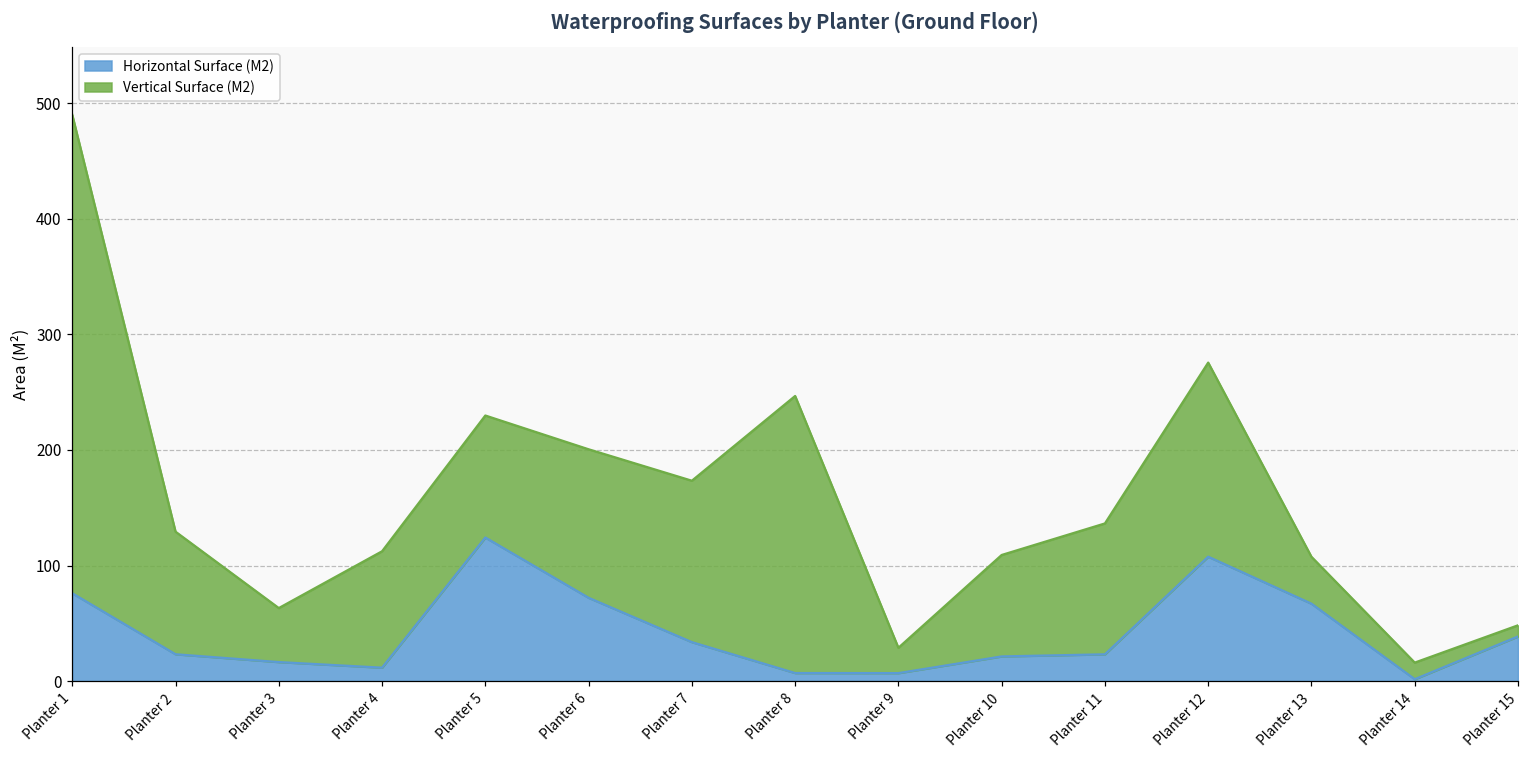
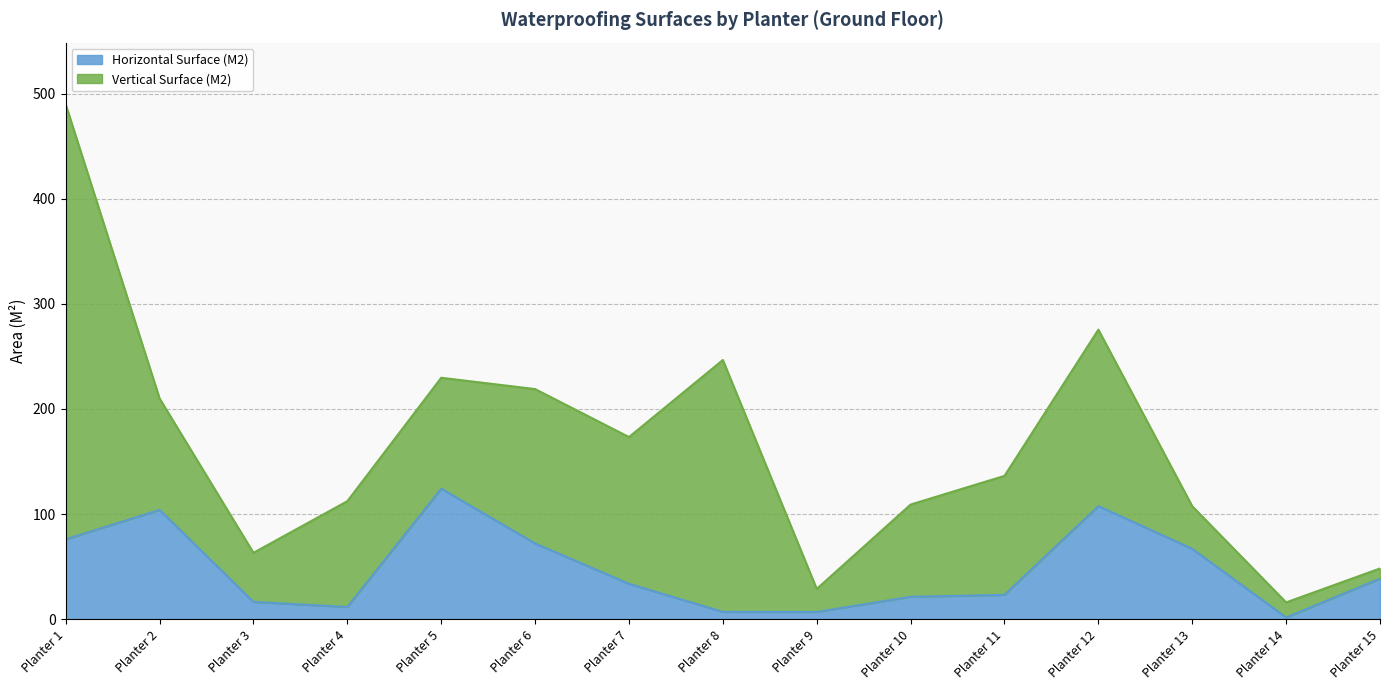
Horizontal Surface (M2), Planter 2: 23 -> 104
Vertical Surface (M2), Planter 6: 128 -> 147
